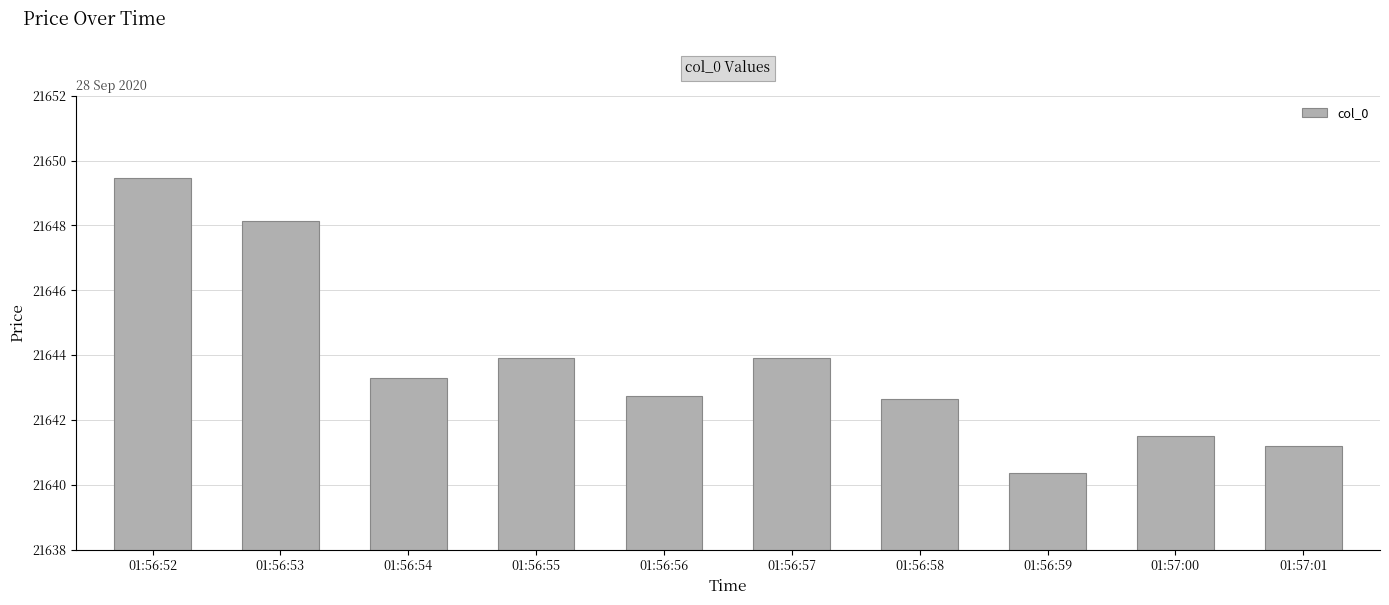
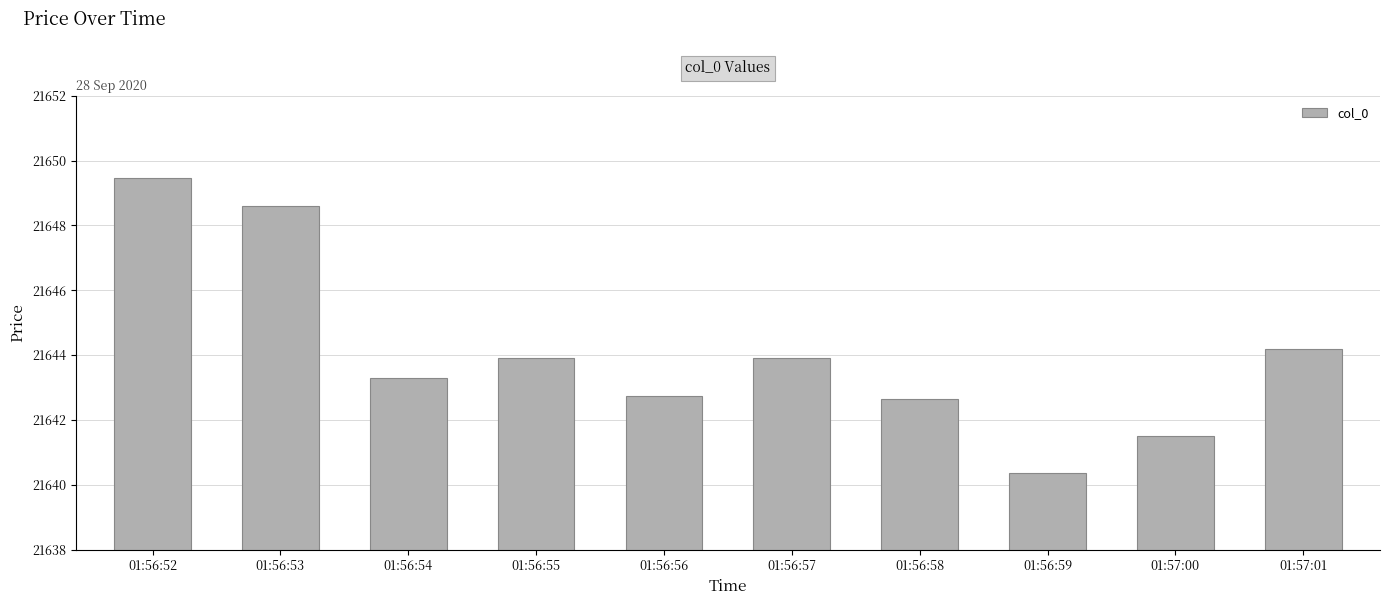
01:56:53: 21648.2 -> 21648.6
01:57:01: 21641.2 -> 21644.2
